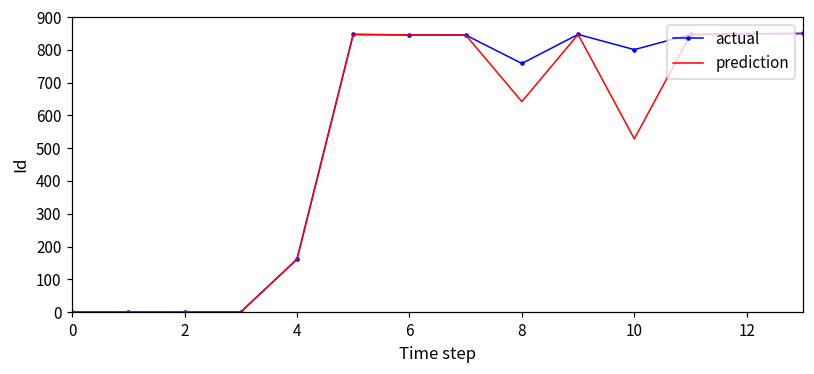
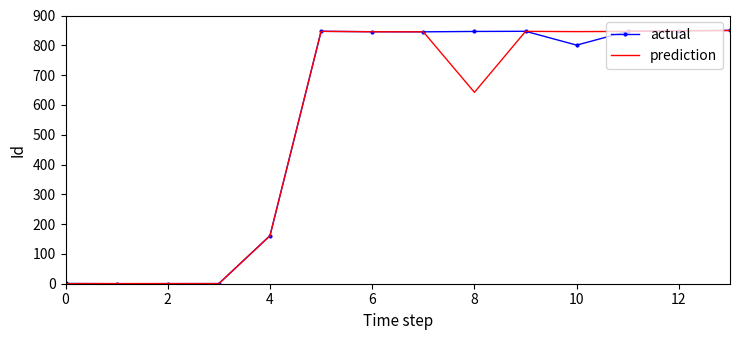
actual, 8: 760 -> 850
prediction, 10: 530 -> 850
